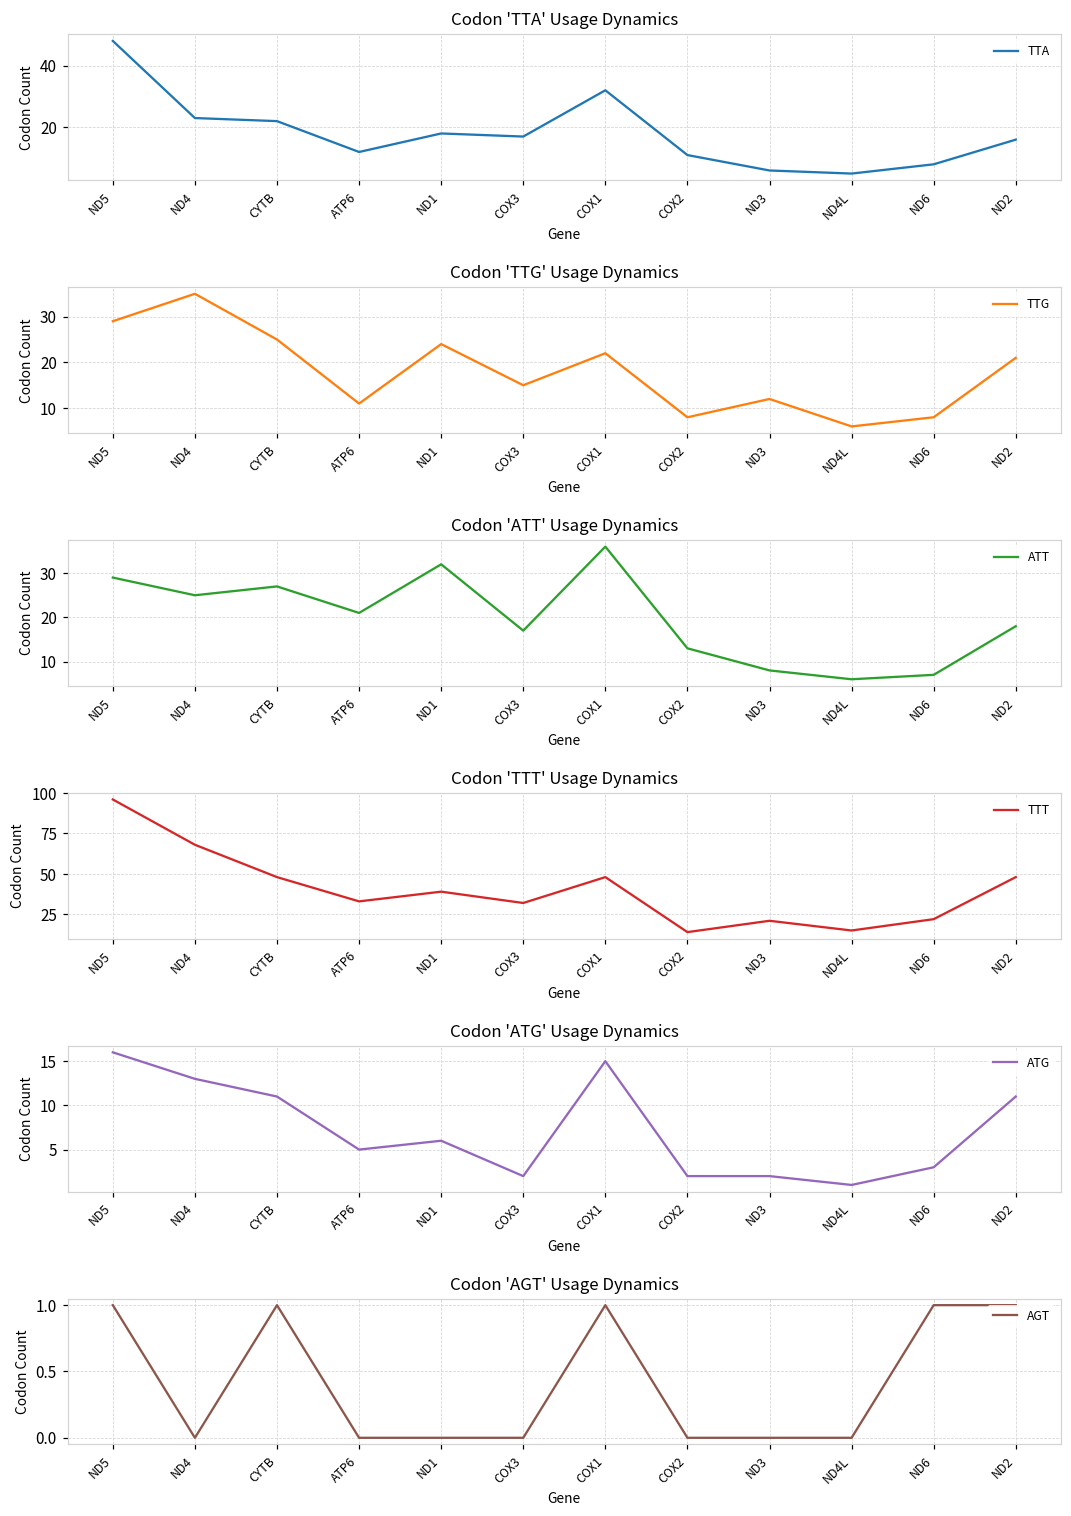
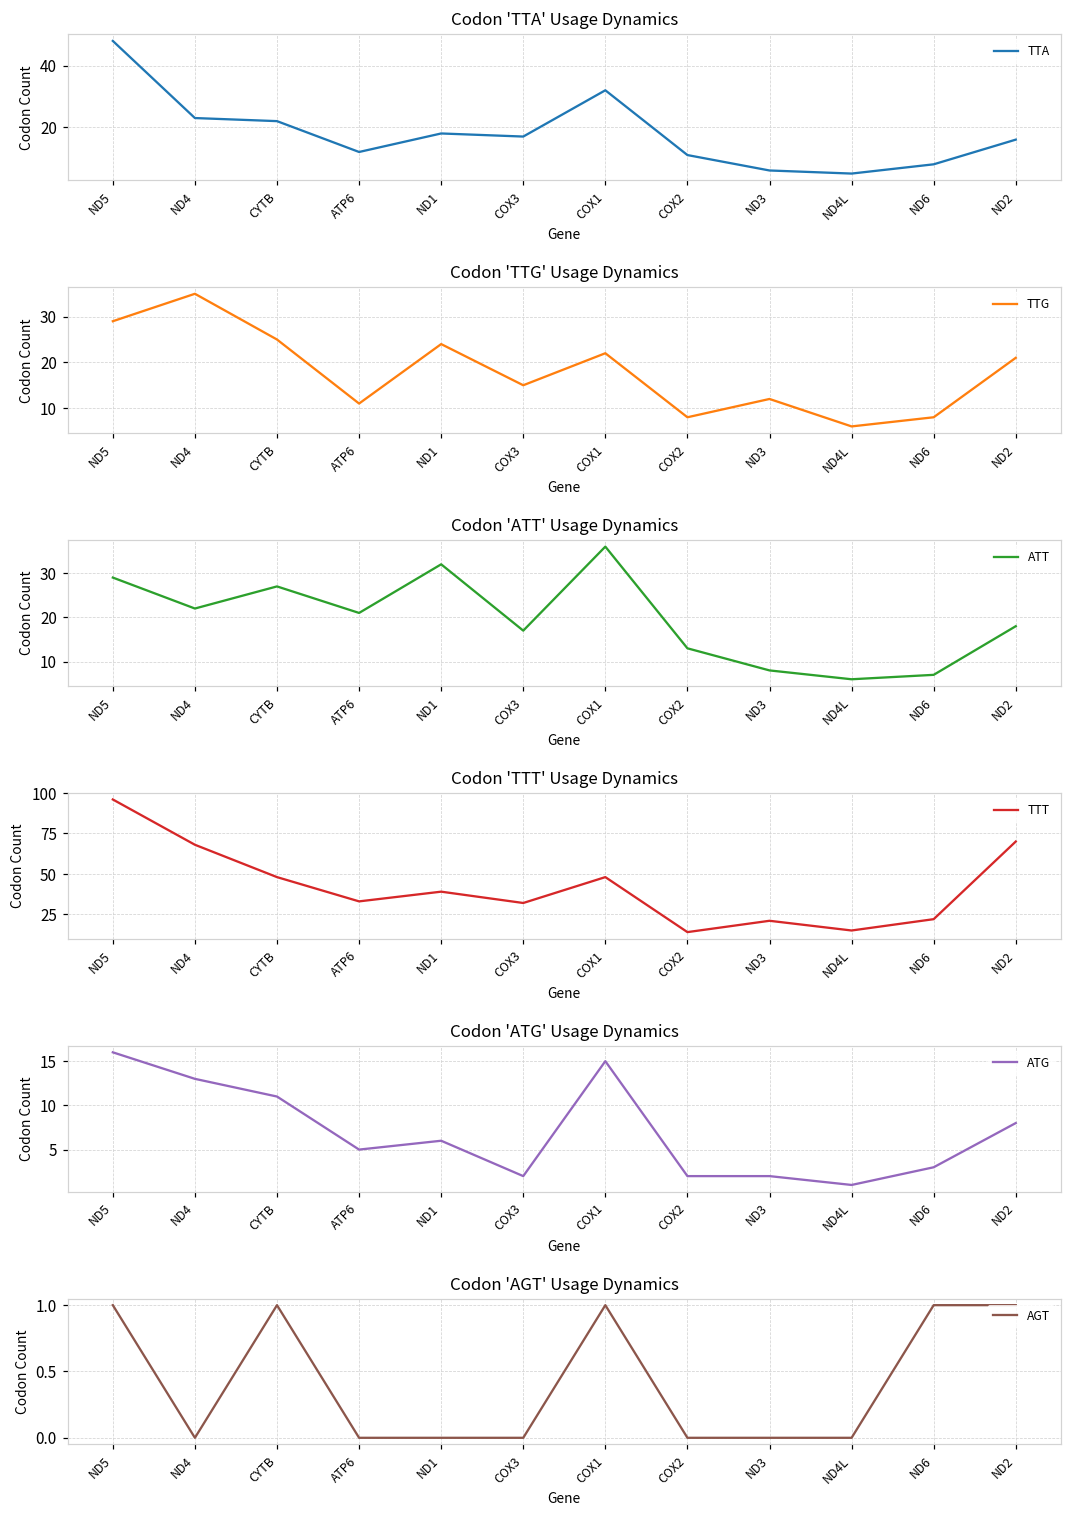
Codon 'ATT' Usage Dynamics, ND4: 25 -> 22
Codon 'TTT' Usage Dynamics, ND2: 48 -> 70
Codon 'ATG' Usage Dynamics, ND2: 11 -> 8
